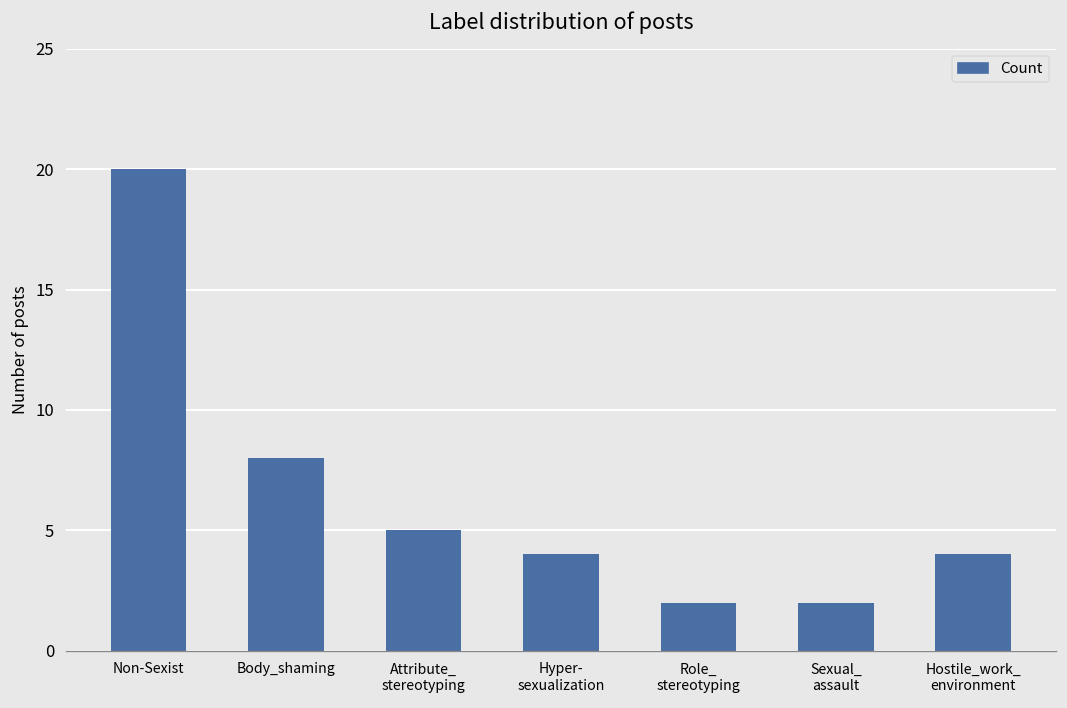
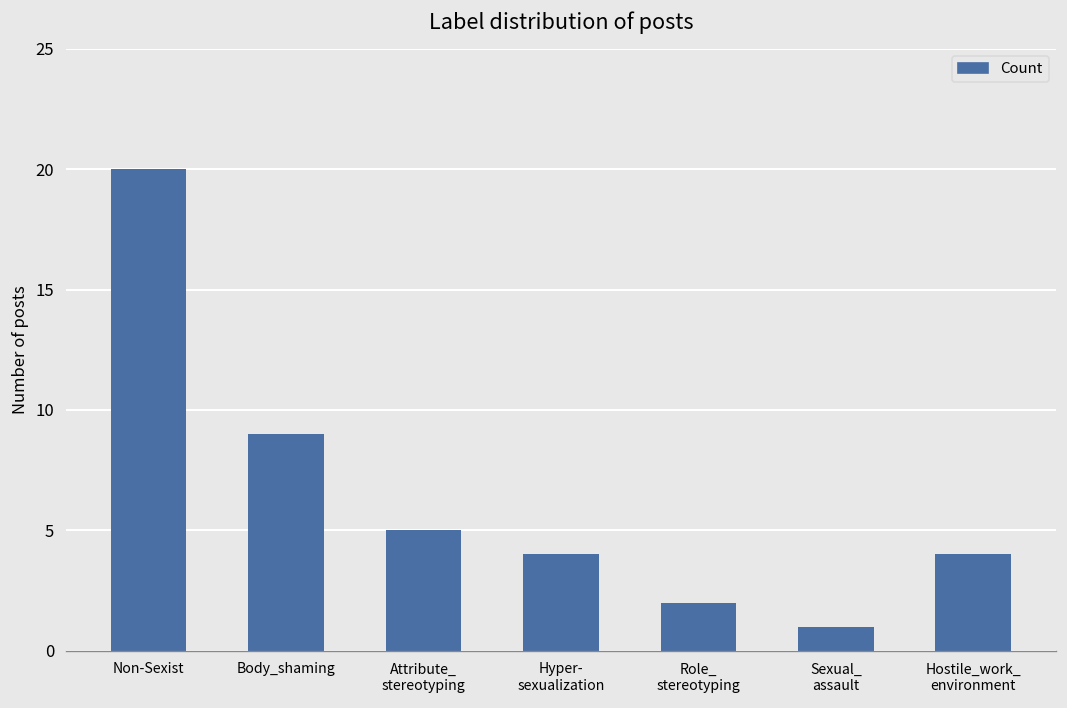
Body_shaming: 8 -> 9
Sexual_ assault: 2 -> 1
